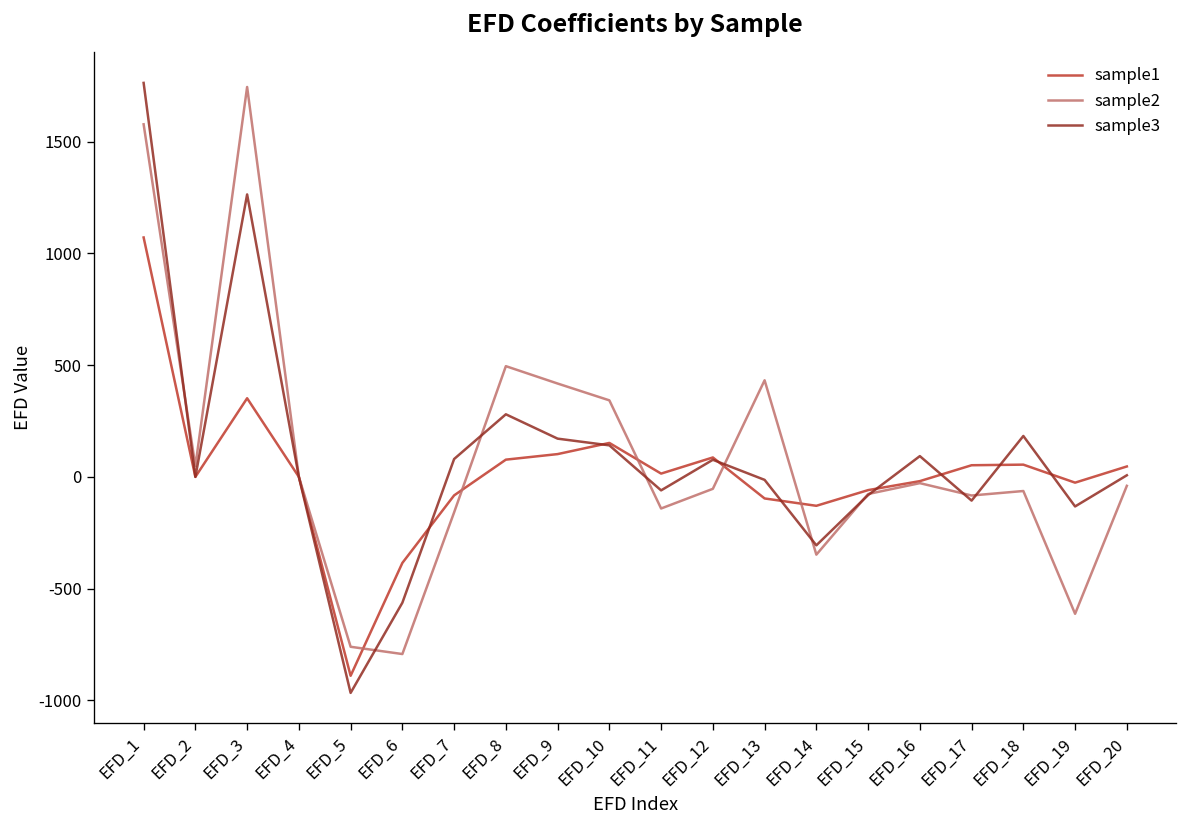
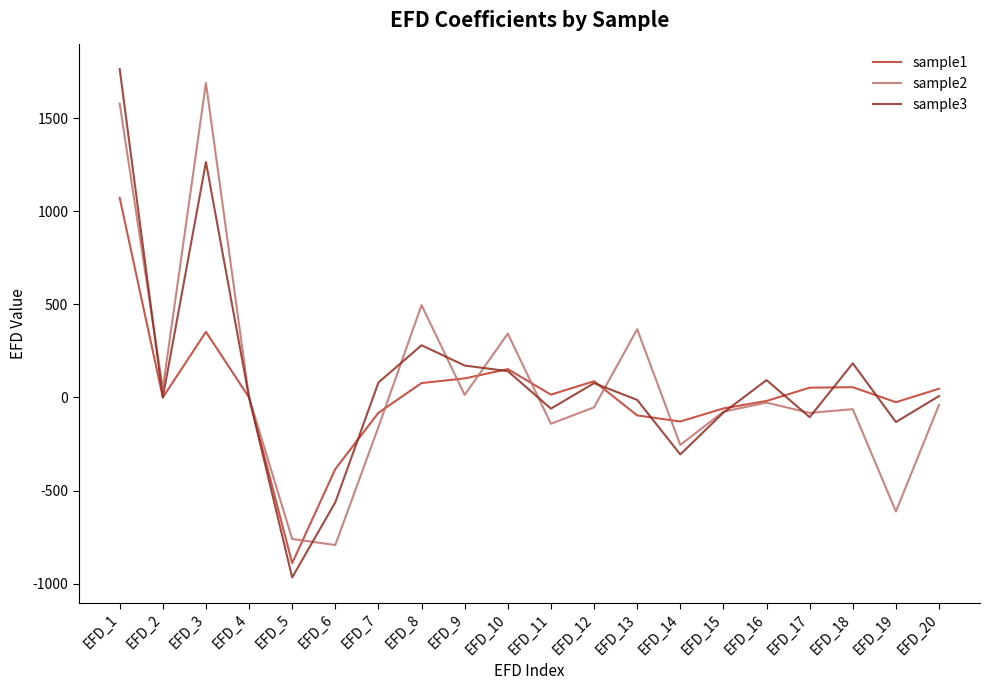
sample2, EFD_3: 1740 -> 1690
sample2, EFD_9: 420 -> 10
sample2, EFD_13: 430 -> 370
sample2, EFD_14: -350 -> -260
